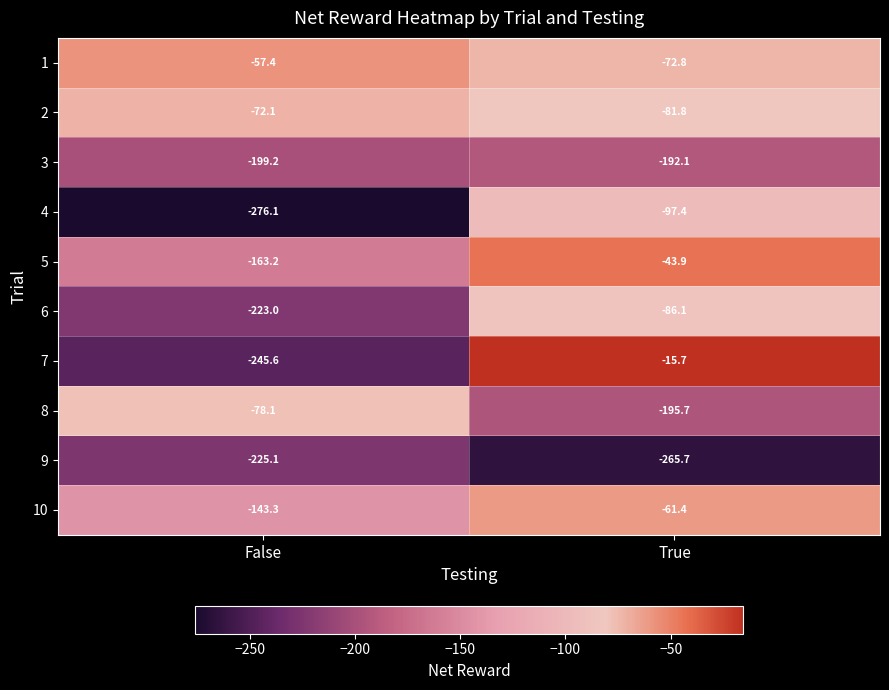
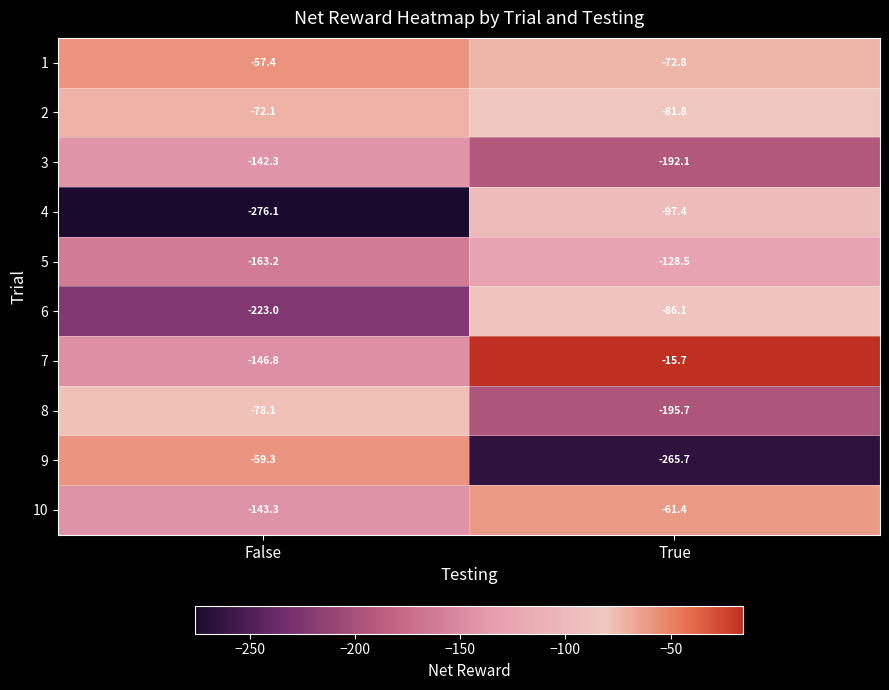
3, False: -199.2 -> -142.3
5, True: -43.9 -> -128.5
7, False: -245.6 -> -146.8
9, False: -225.1 -> -59.3
